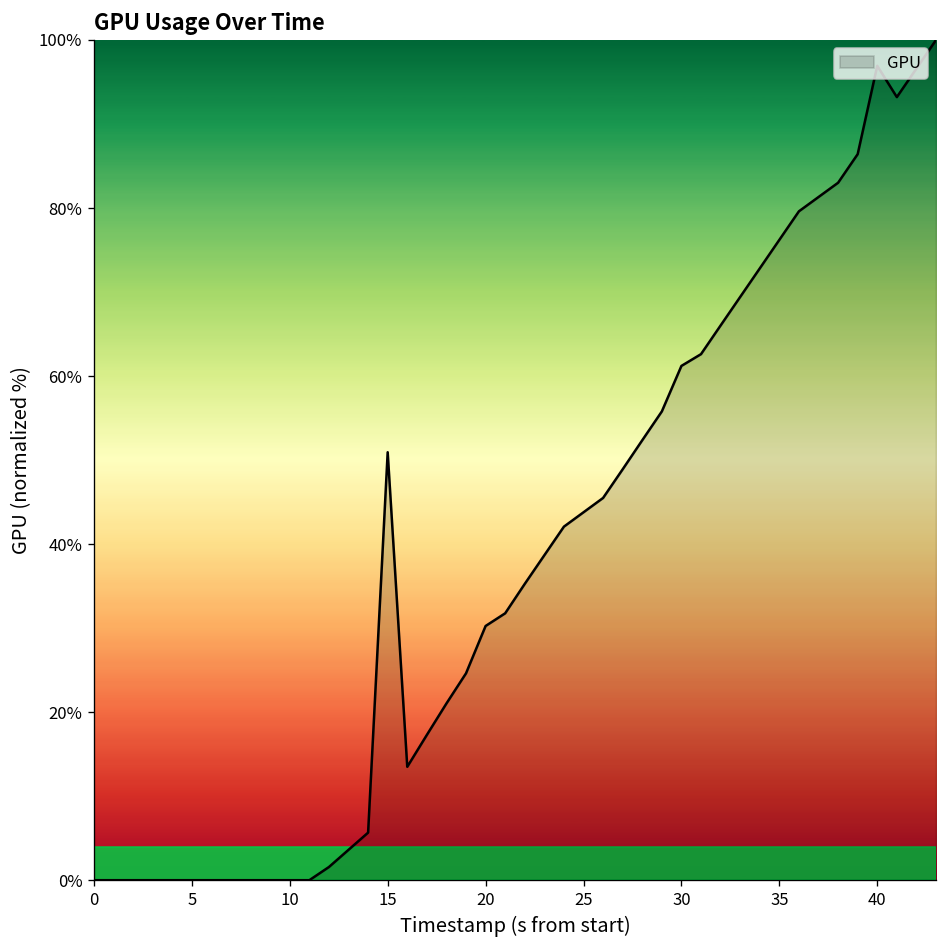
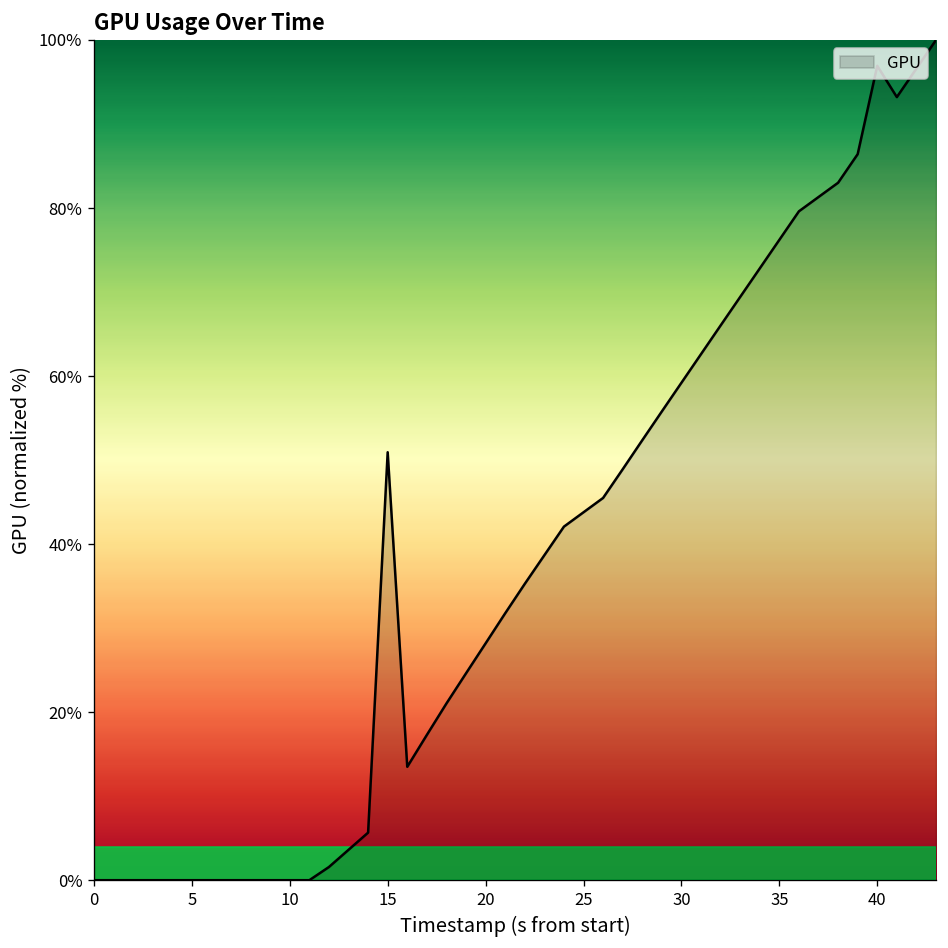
20: 30% -> 28%
30: 61% -> 59%
